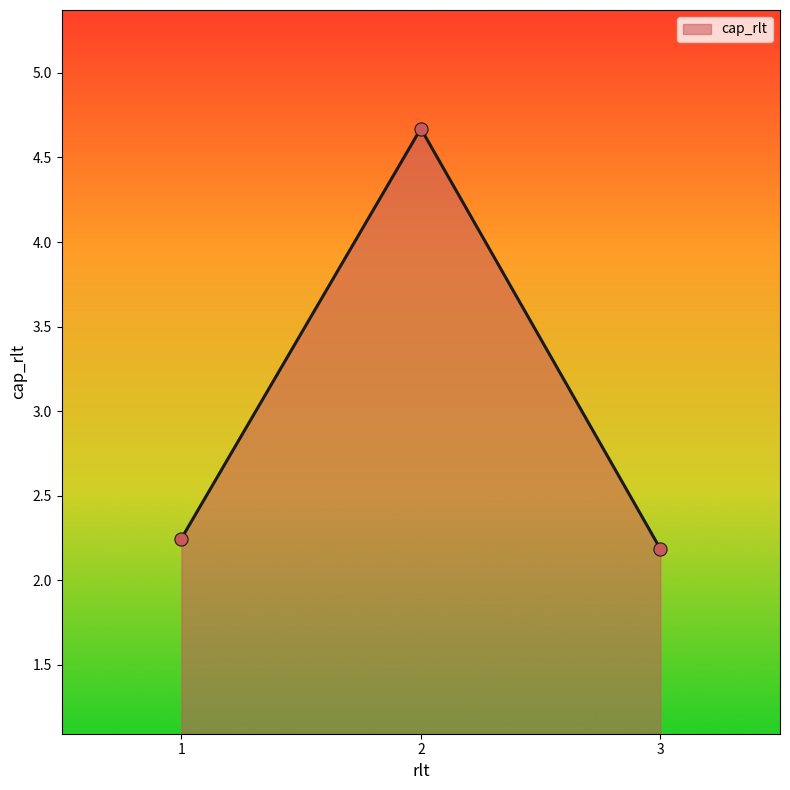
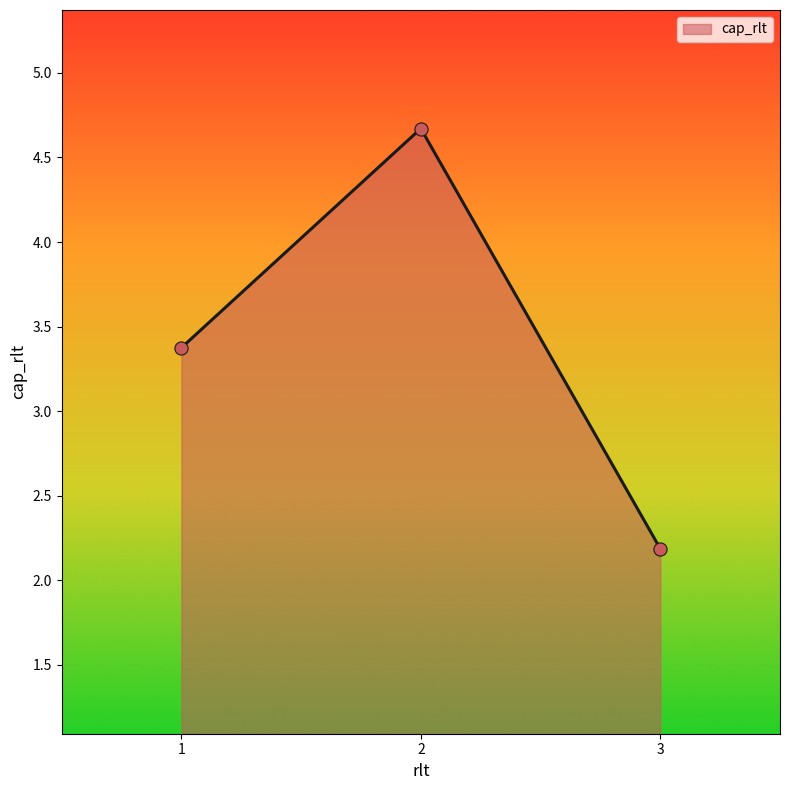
1: 2.25 -> 3.38
